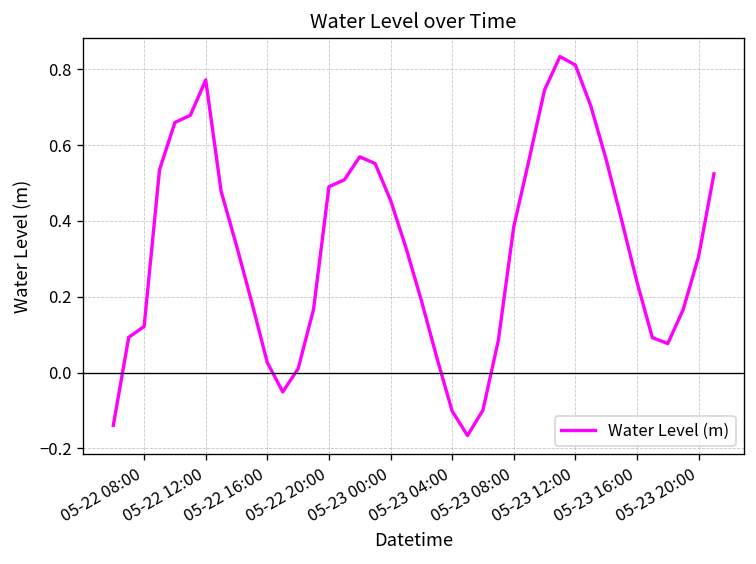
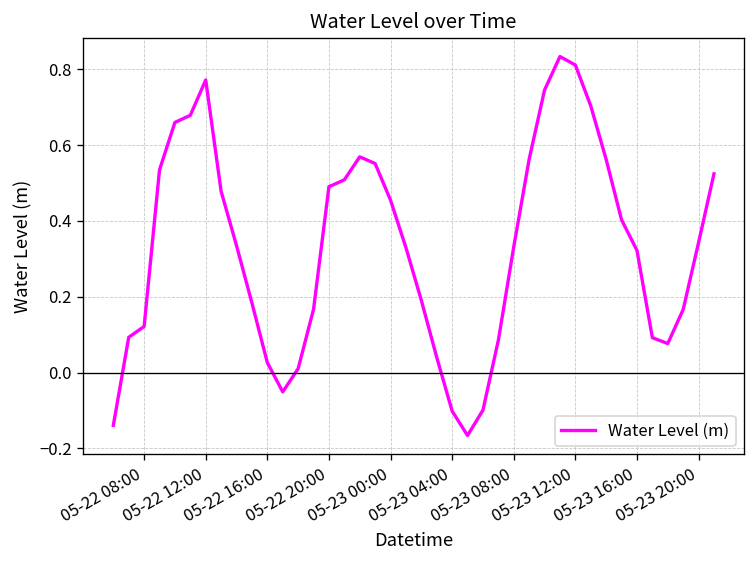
05-23 08:00: 0.38 -> 0.33
05-23 16:00: 0.24 -> 0.32
05-23 20:00: 0.31 -> 0.34
